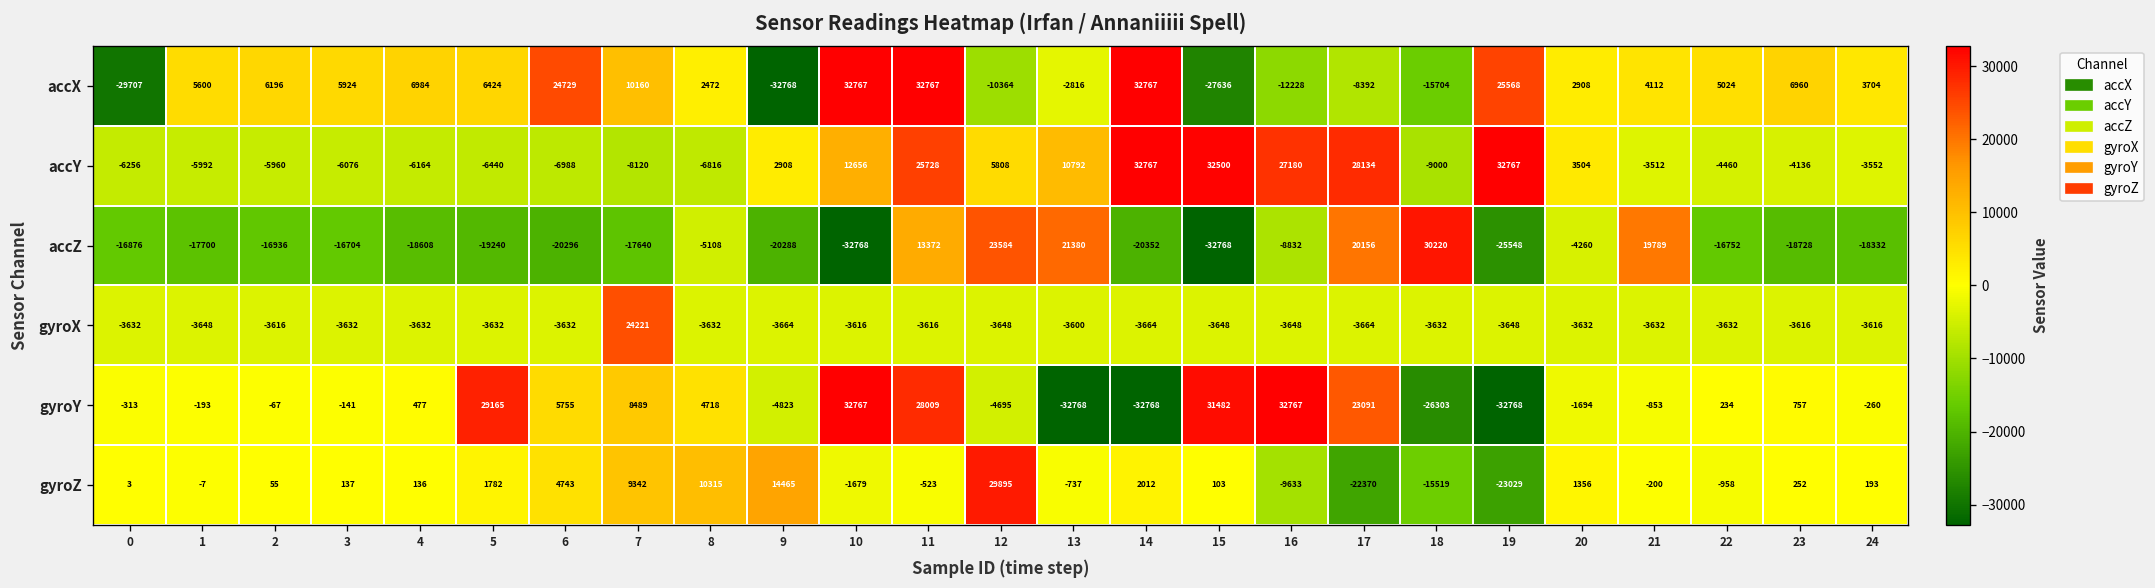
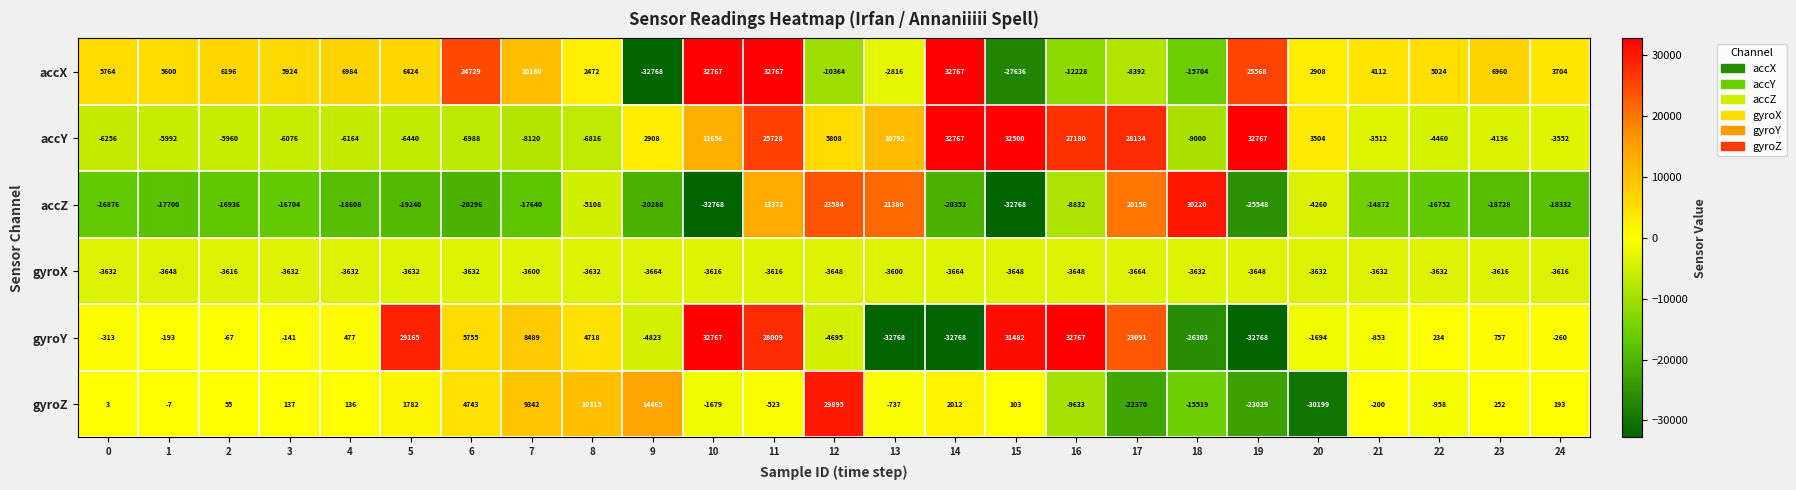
accX, 0: -29707 -> 5764
accZ, 21: 19789 -> -14872
gyroX, 7: 24221 -> -3600
gyroZ, 20: 1356 -> -30199
